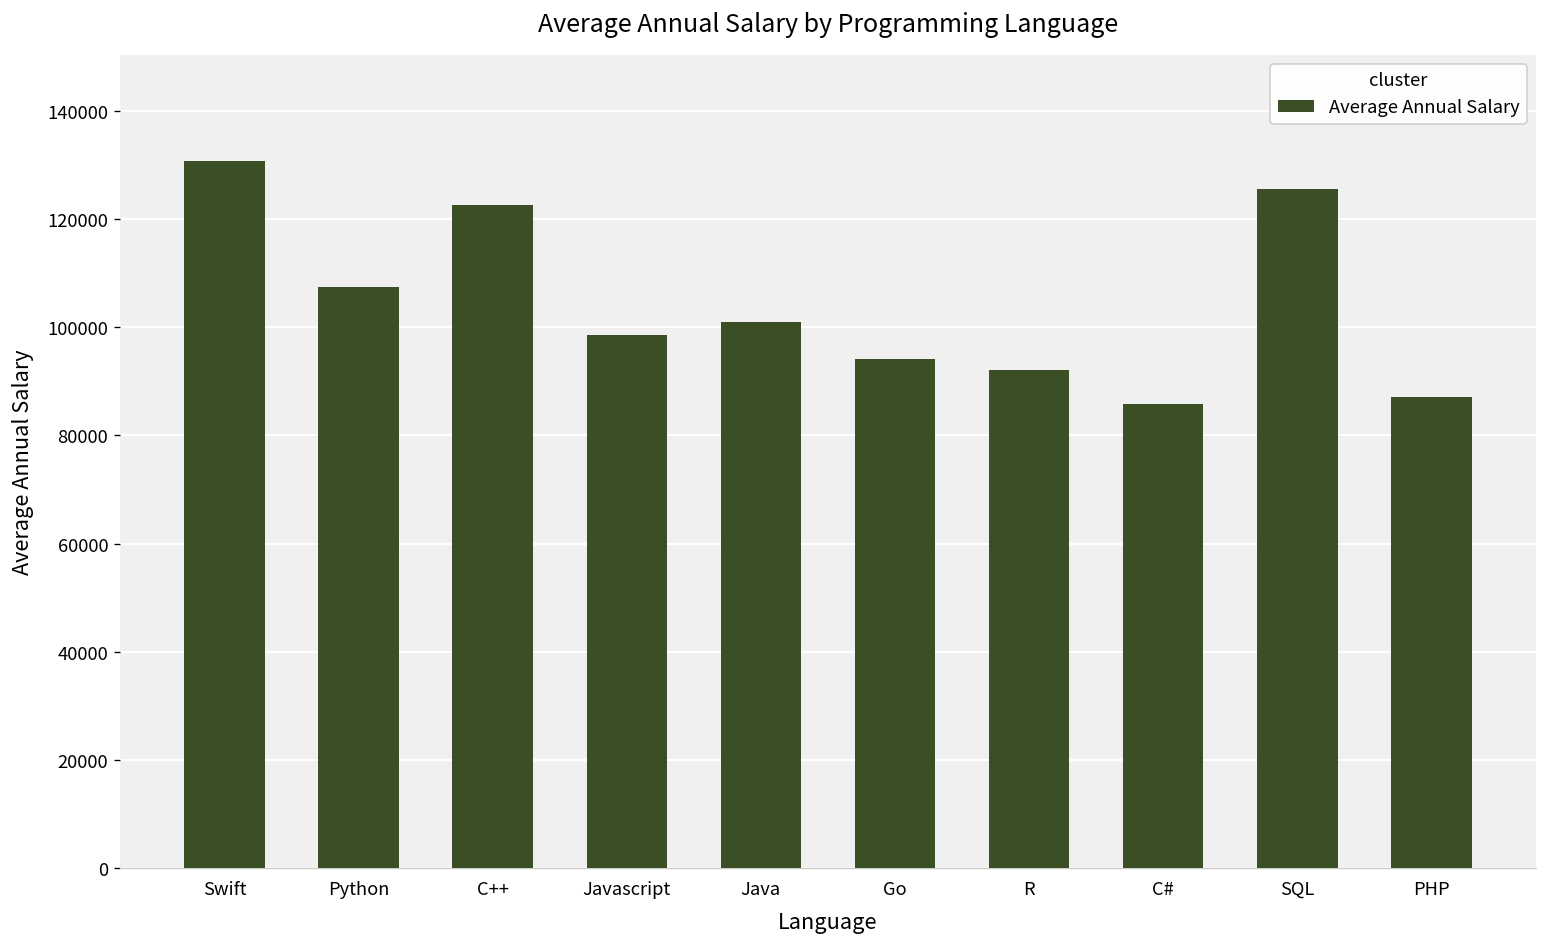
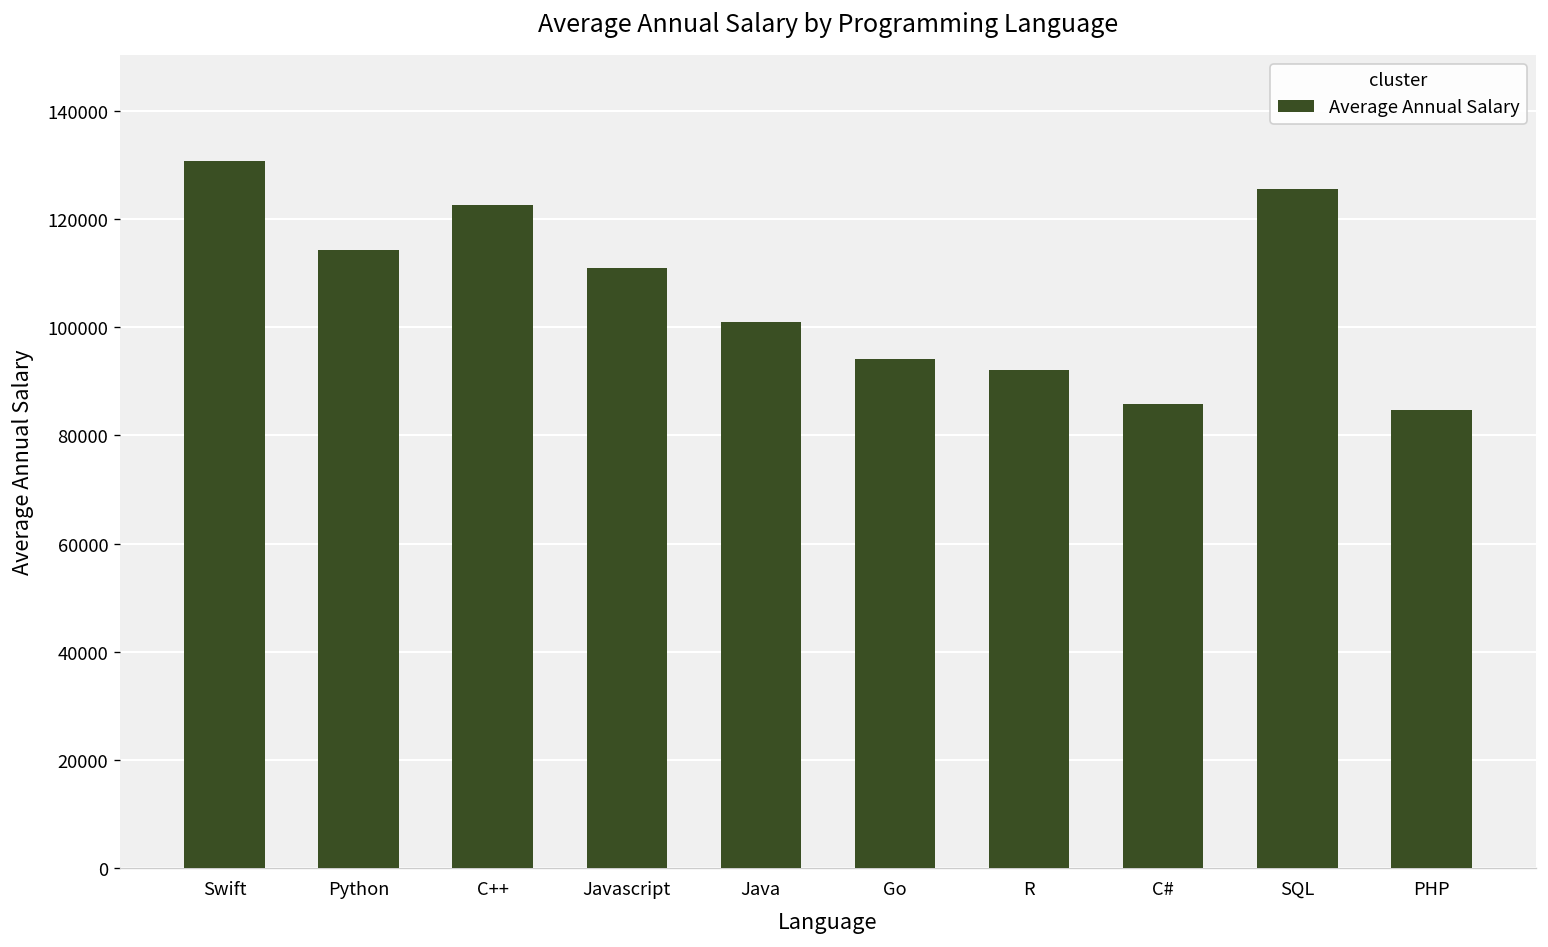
Python: 108000 -> 114000
Javascript: 99000 -> 111000
PHP: 87000 -> 85000
